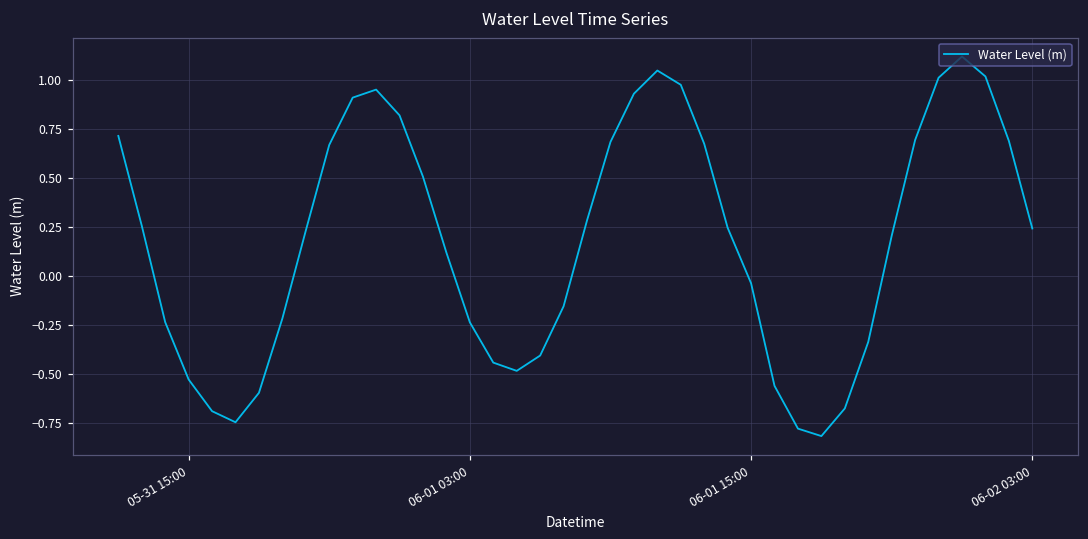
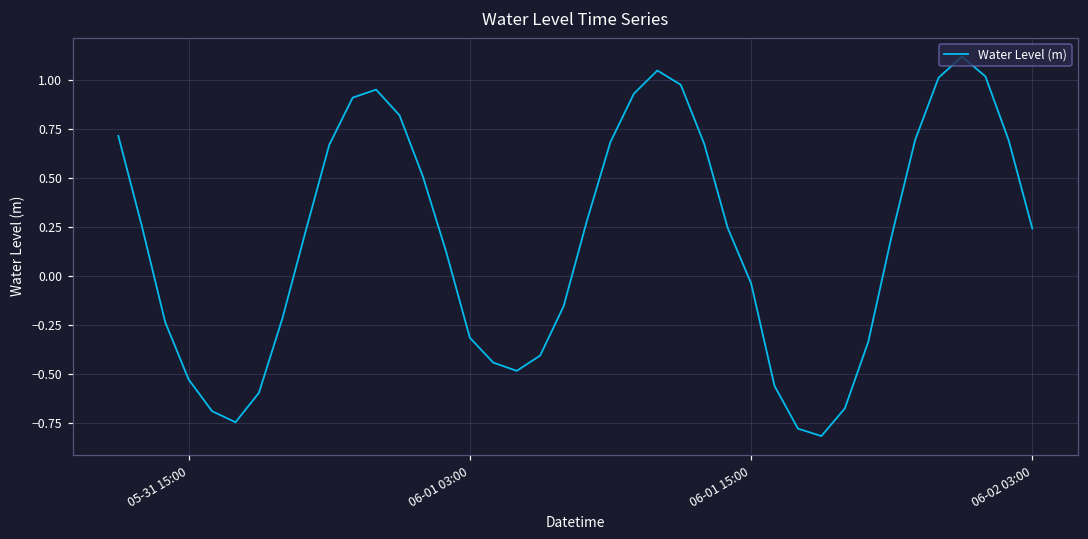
06-01 03:00: -0.24 -> -0.31
